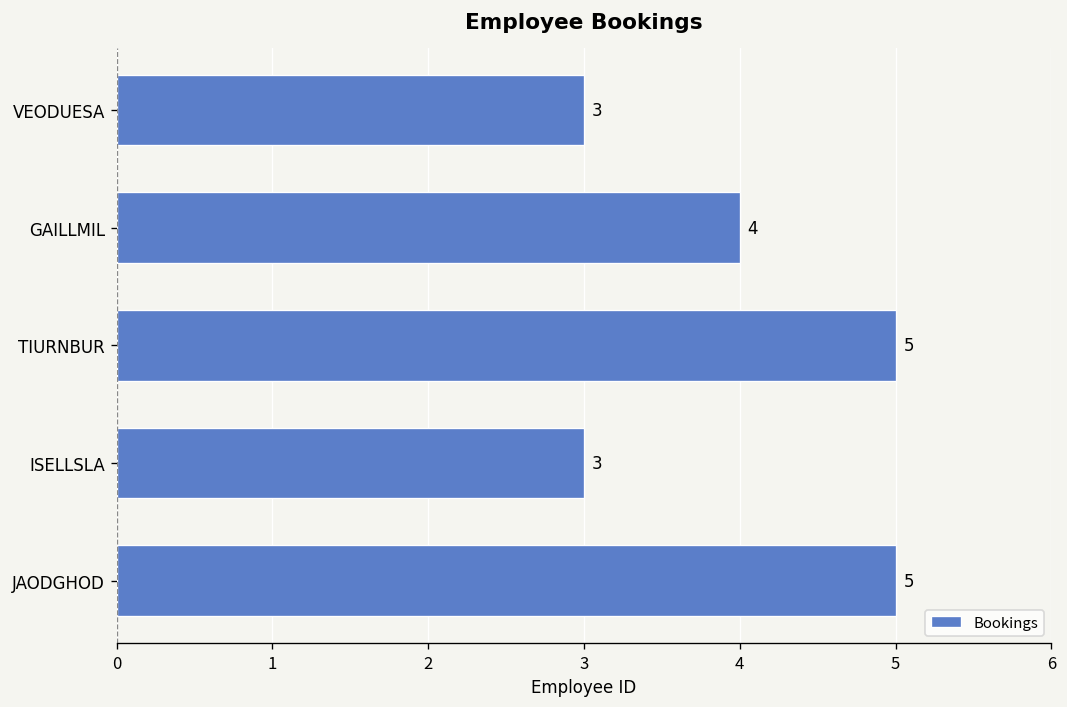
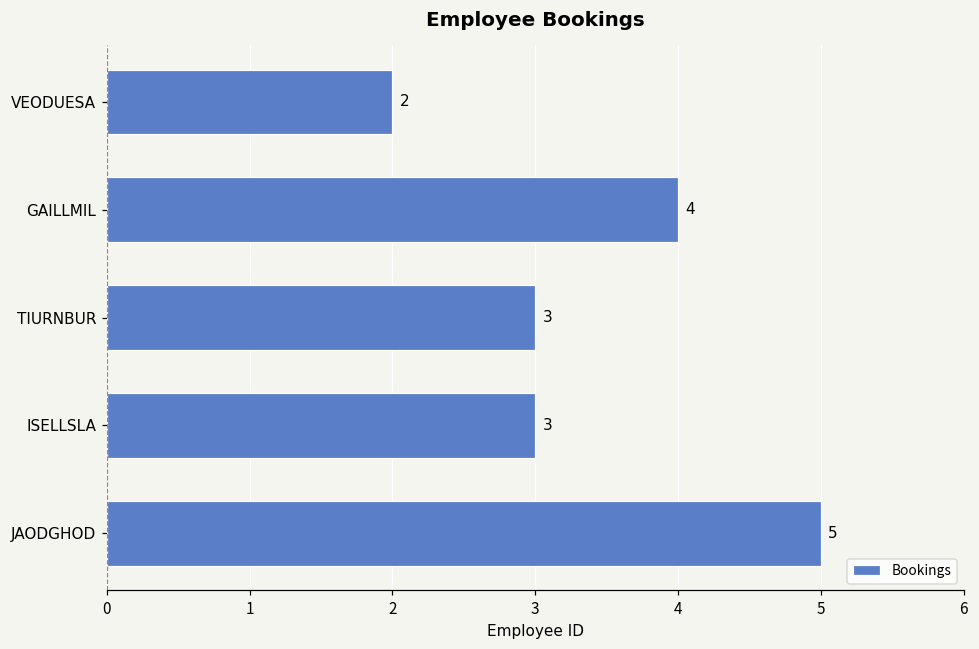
VEODUESA: 3 -> 2
TIURNBUR: 5 -> 3
